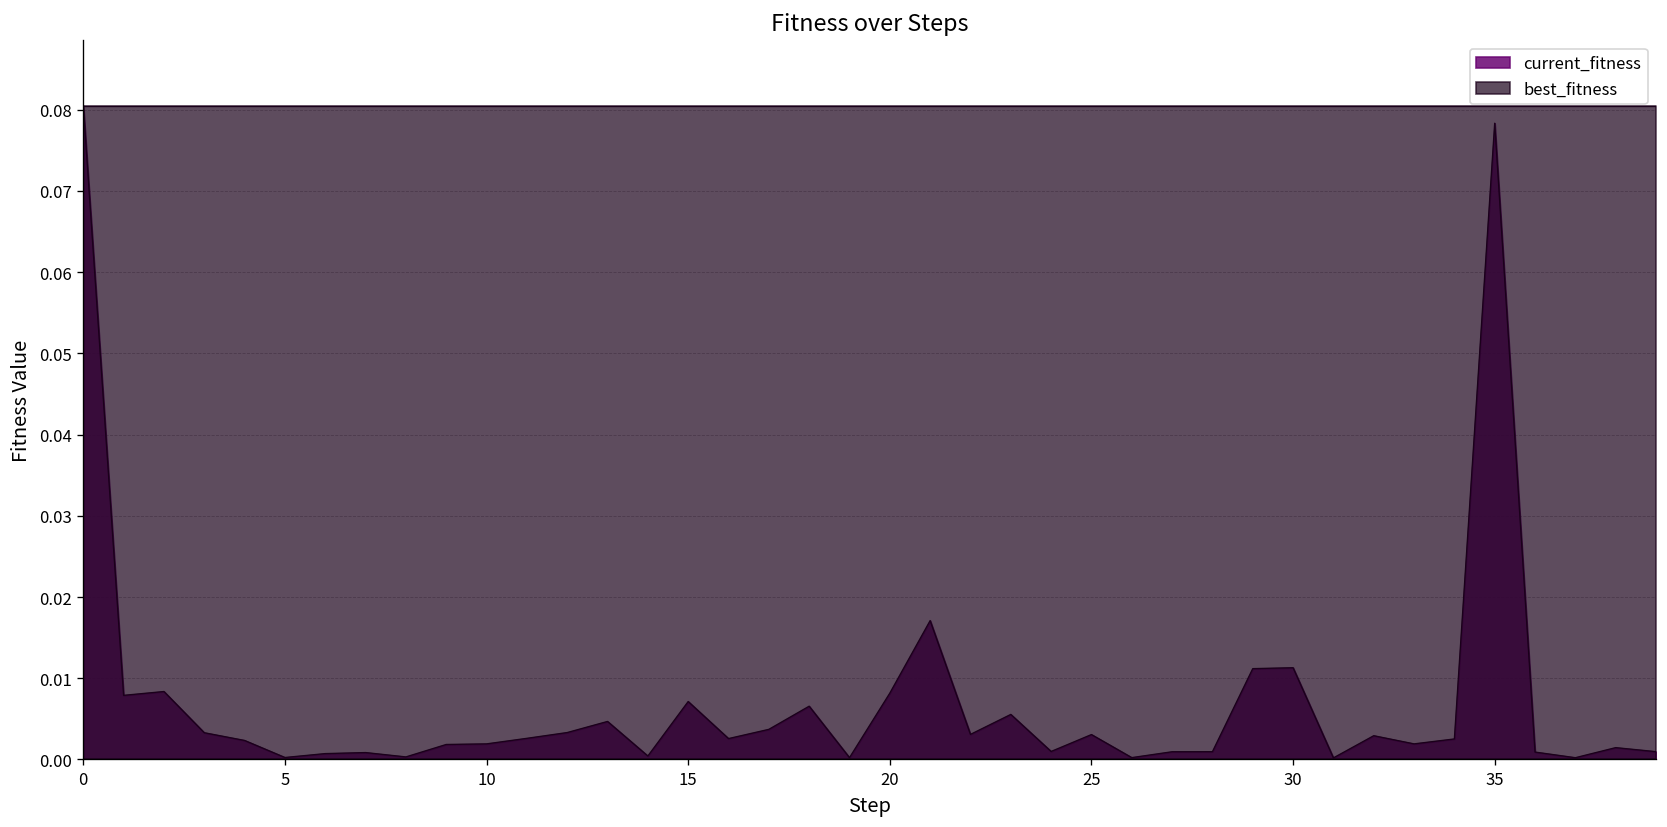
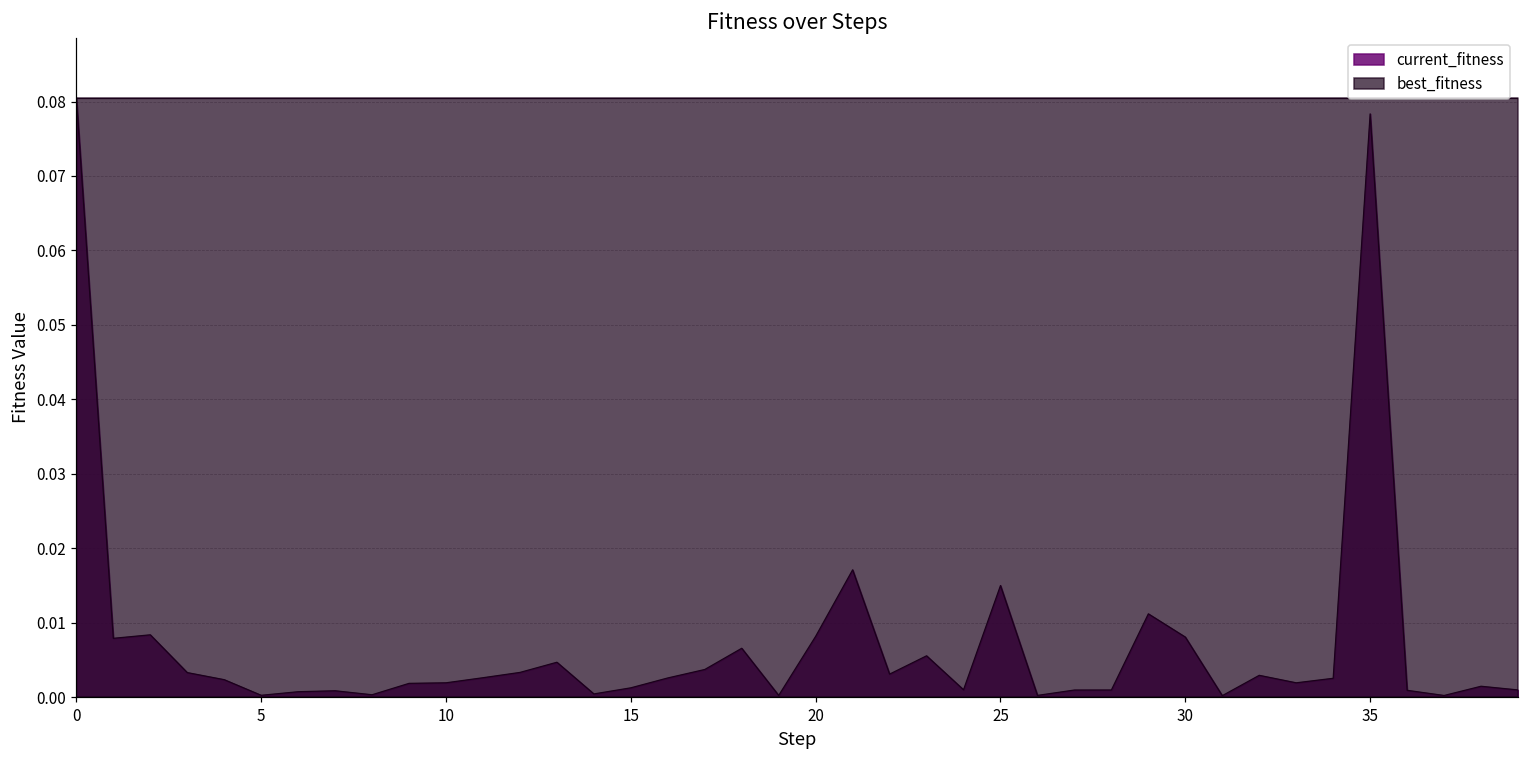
current_fitness, 15: 0.007 -> 0.001
current_fitness, 25: 0.003 -> 0.015
current_fitness, 30: 0.011 -> 0.008
